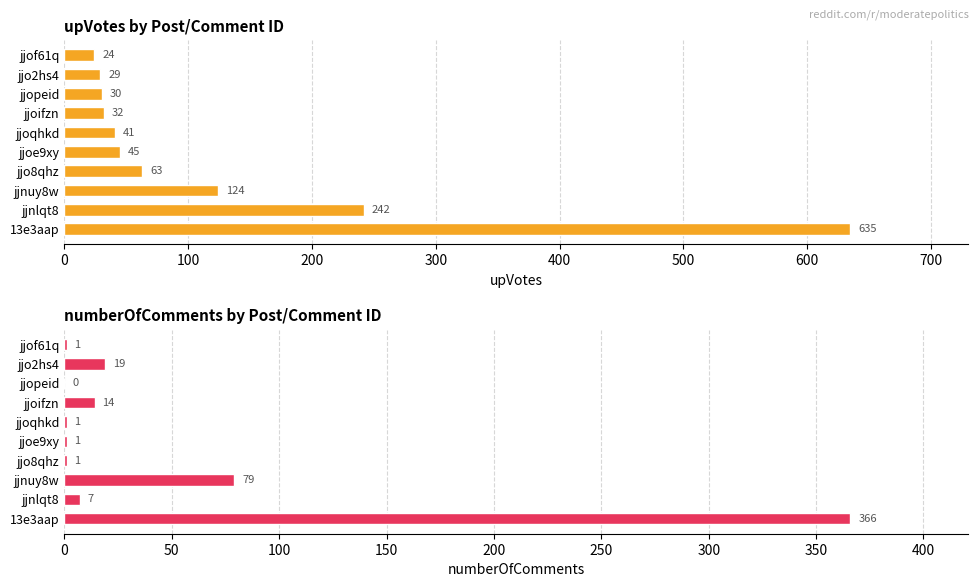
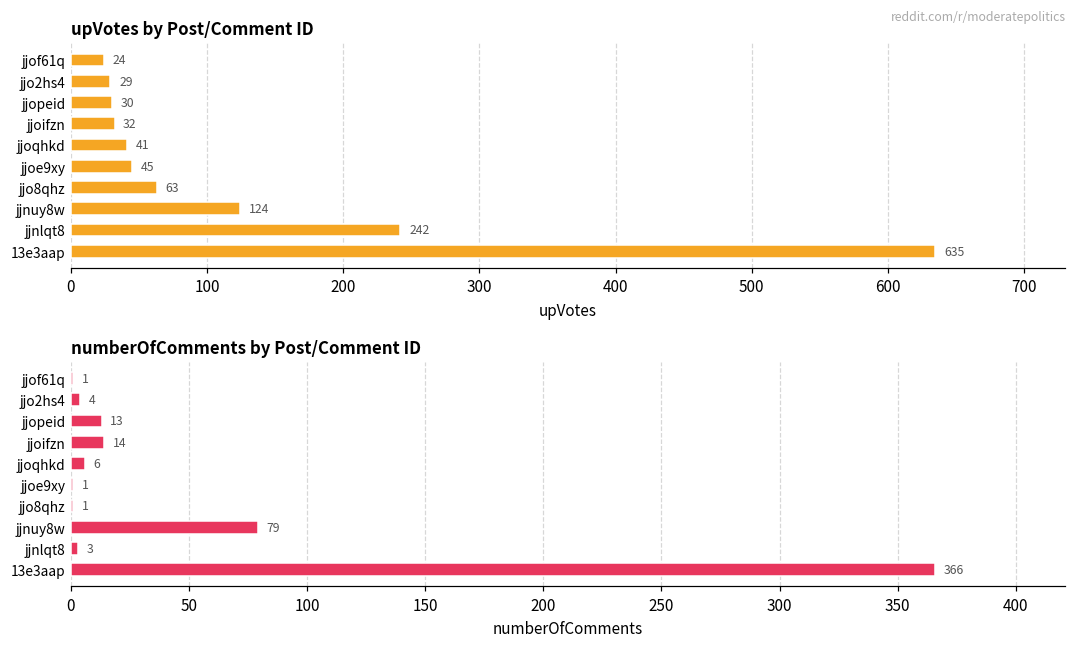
numberOfComments by Post/Comment ID, jjo2hs4: 19 -> 4
numberOfComments by Post/Comment ID, jjopeid: 0 -> 13
numberOfComments by Post/Comment ID, jjoqhkd: 1 -> 6
numberOfComments by Post/Comment ID, jjnlqt8: 7 -> 3
